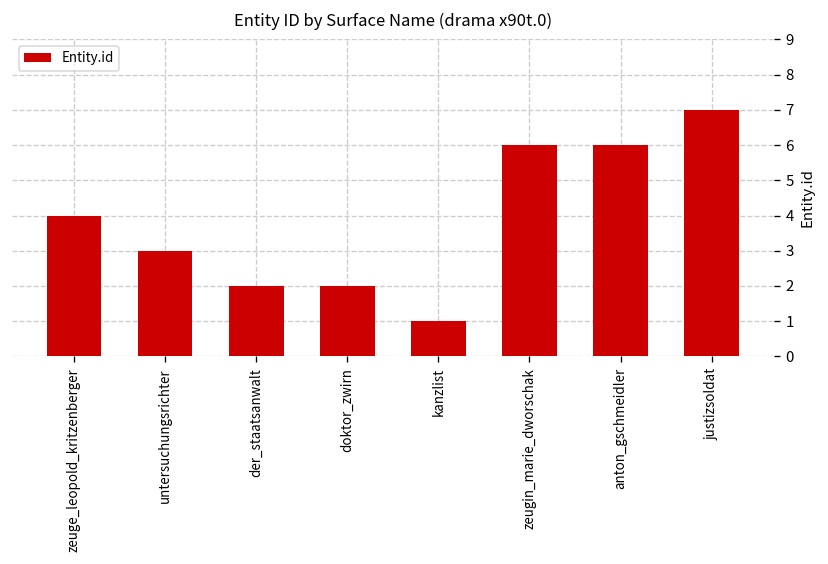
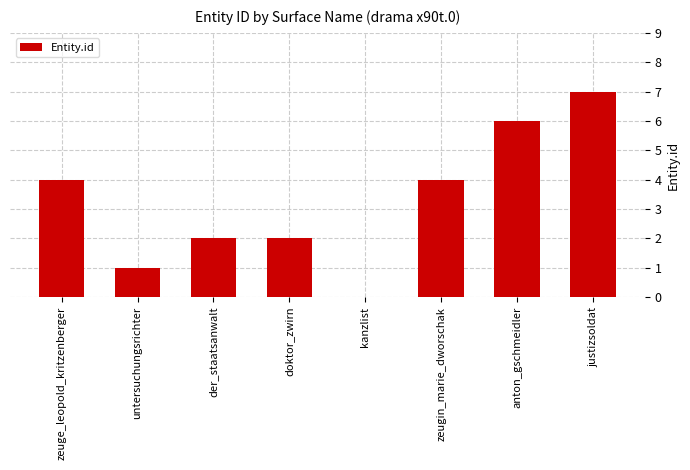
untersuchungsrichter: 3 -> 1
kanzlist: 1 -> 0
zeugin_marie_dworschak: 6 -> 4
